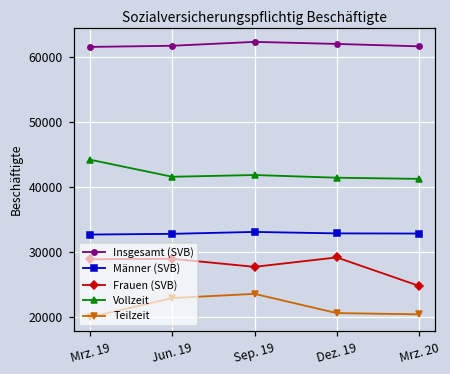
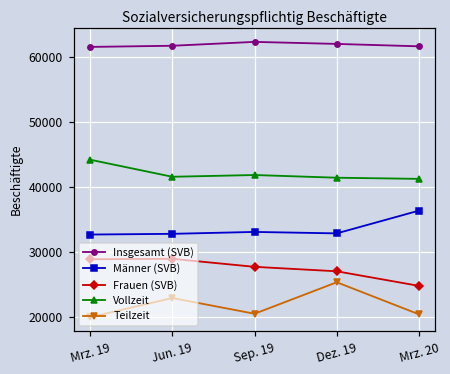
Teilzeit, Sep. 19: 24000 -> 20000
Frauen (SVB), Dez. 19: 29000 -> 27000
Teilzeit, Dez. 19: 21000 -> 25000
Männer (SVB), Mrz. 20: 33000 -> 36000
